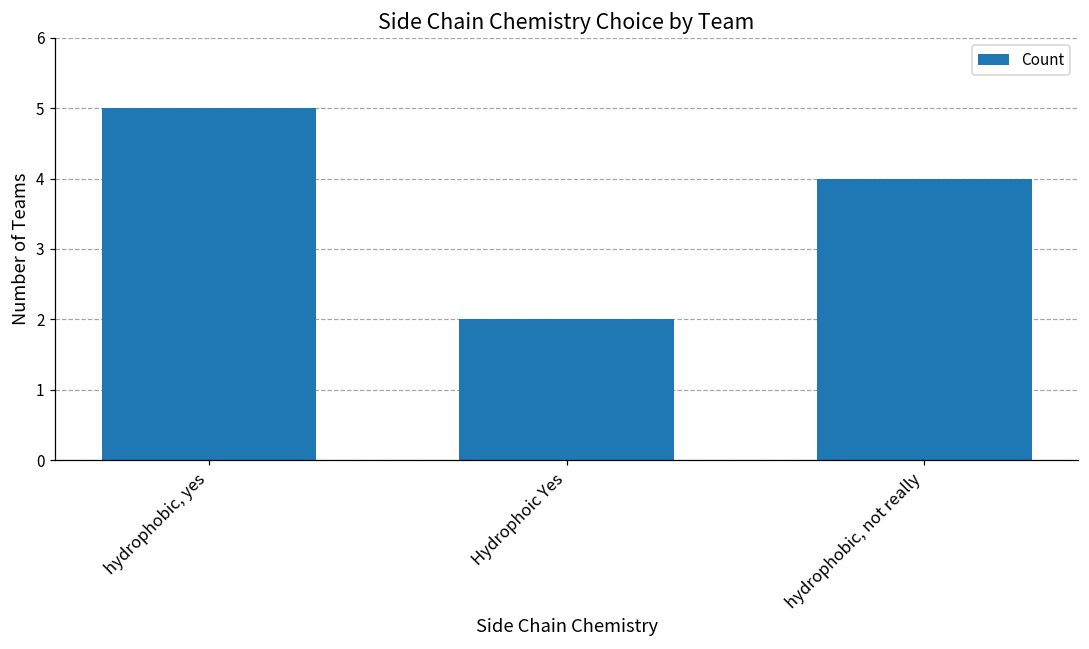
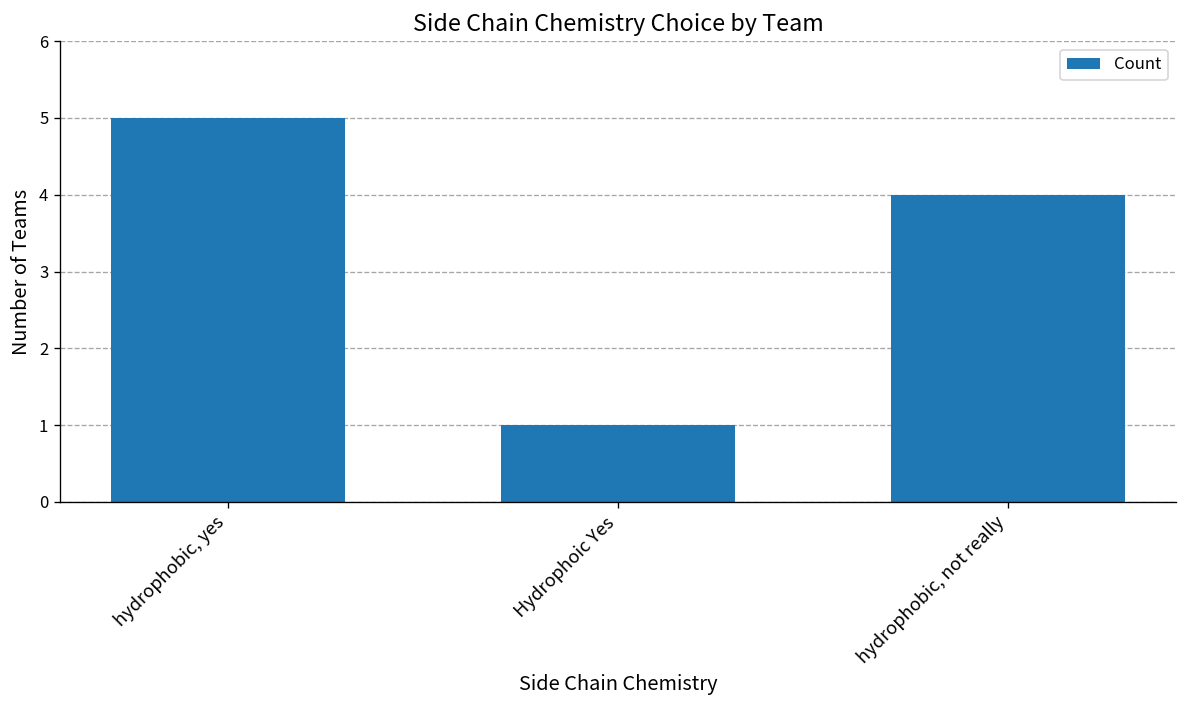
Hydrophoic Yes: 2 -> 1
